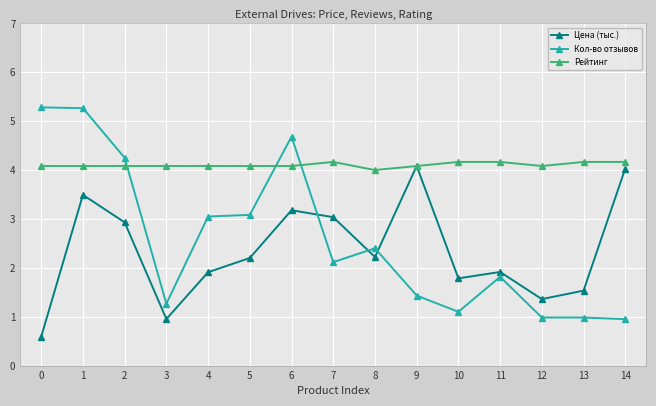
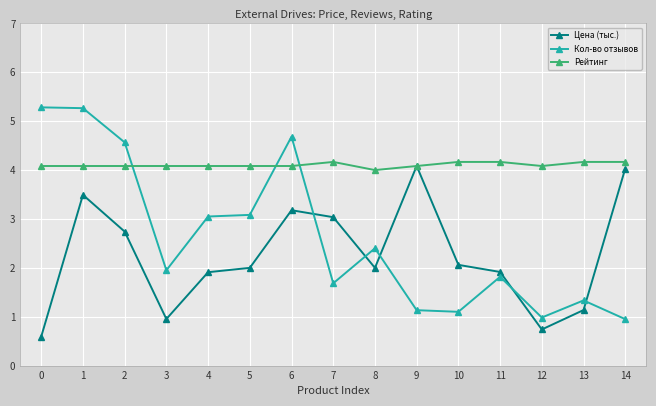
Цена (тыс.), 2: 2.9 -> 2.7
Кол-во отзывов, 2: 4.3 -> 4.6
Кол-во отзывов, 3: 1.3 -> 2.0
Цена (тыс.), 5: 2.2 -> 2.0
Кол-во отзывов, 7: 2.1 -> 1.7
Цена (тыс.), 8: 2.2 -> 2.0
Кол-во отзывов, 9: 1.4 -> 1.1
Цена (тыс.), 10: 1.8 -> 2.1
Цена (тыс.), 12: 1.4 -> 0.7
Цена (тыс.), 13: 1.5 -> 1.1
Кол-во отзывов, 13: 1.0 -> 1.3
